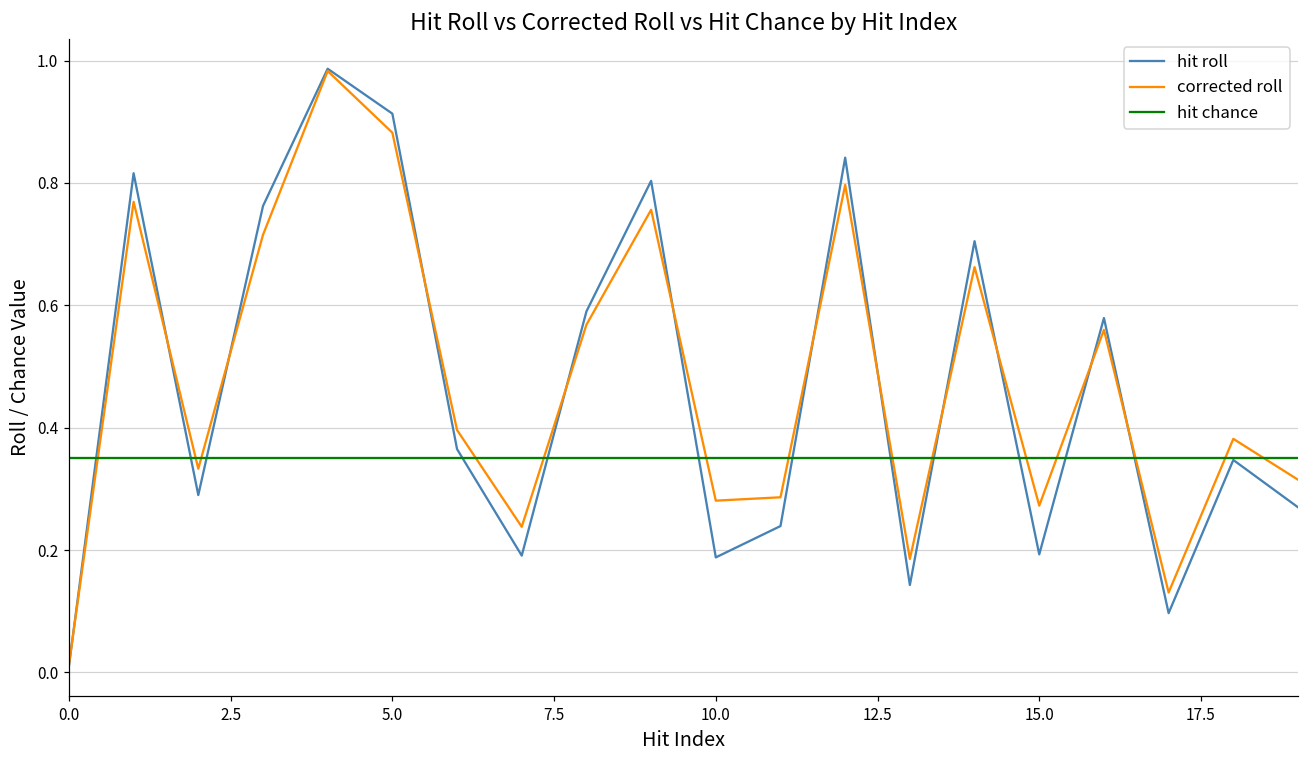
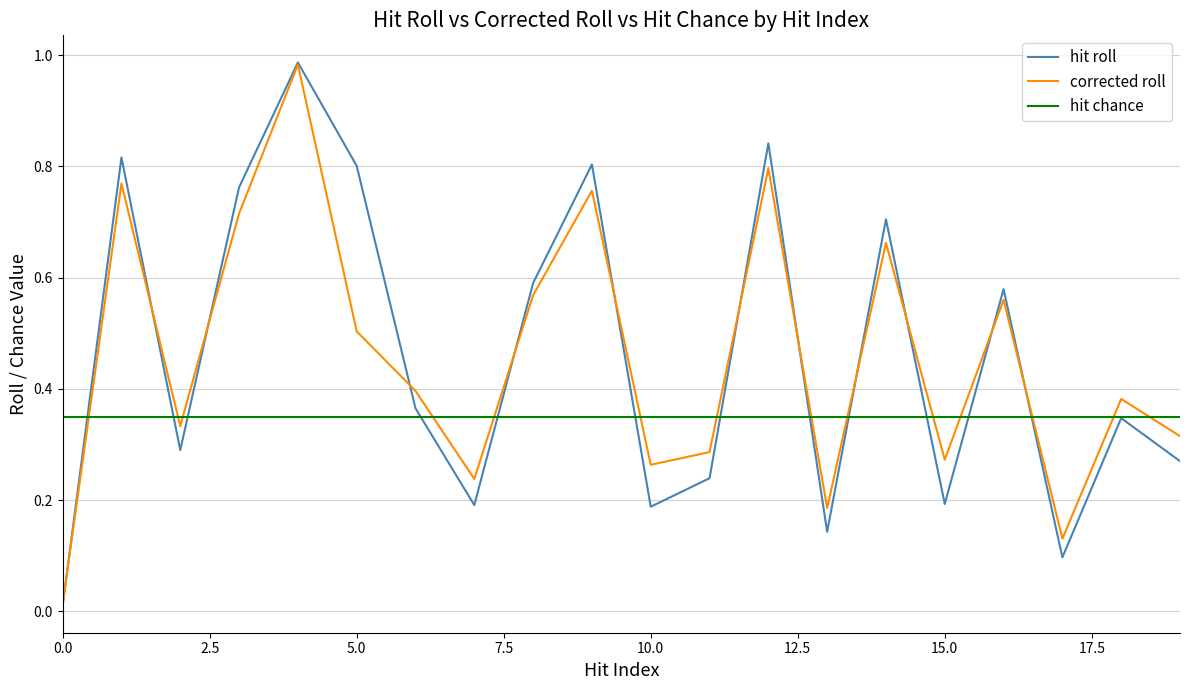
hit roll, 5.0: 0.91 -> 0.80
corrected roll, 5.0: 0.88 -> 0.50
corrected roll, 10.0: 0.28 -> 0.26
